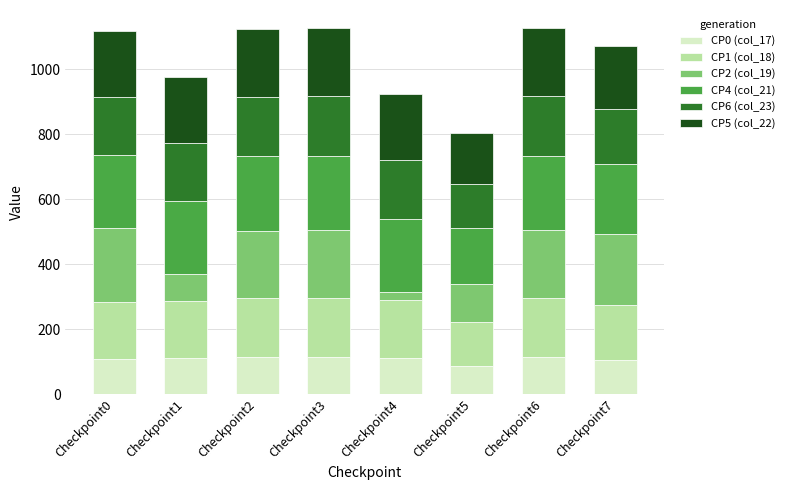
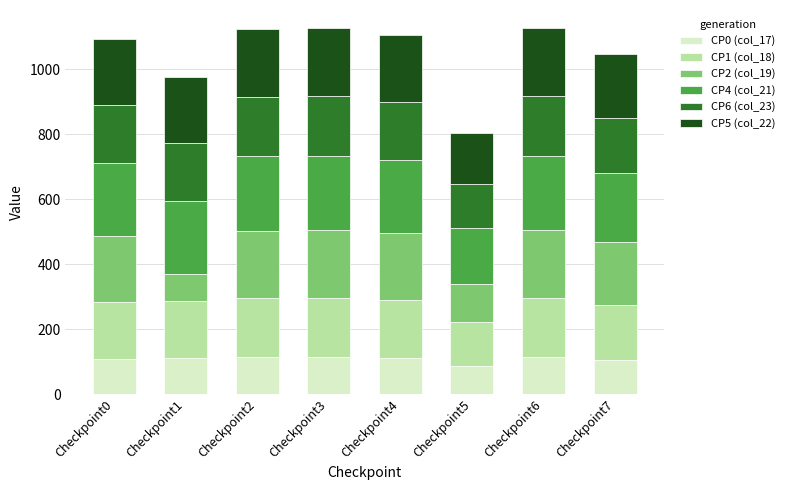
CP2 (col_19), Checkpoint0: 230 -> 200
CP2 (col_19), Checkpoint4: 20 -> 200
CP2 (col_19), Checkpoint7: 220 -> 190
